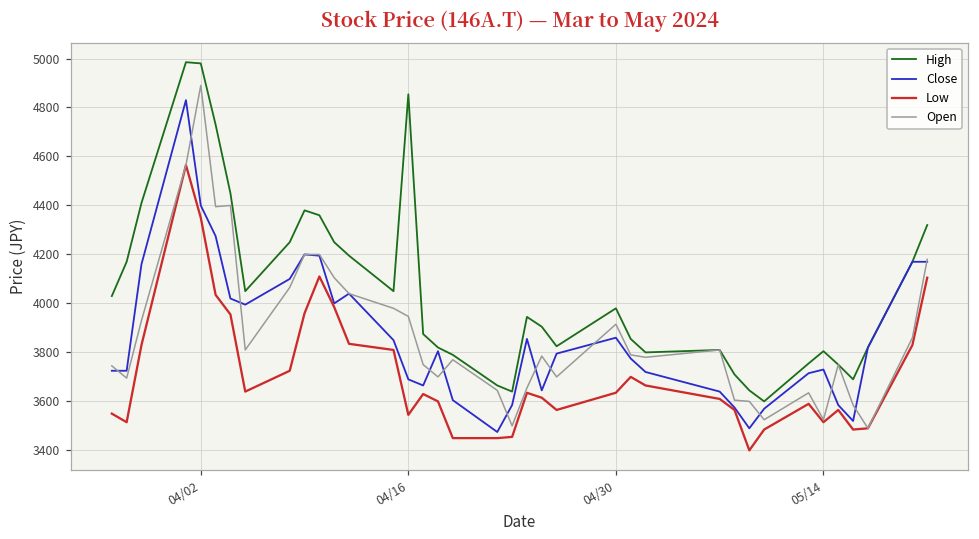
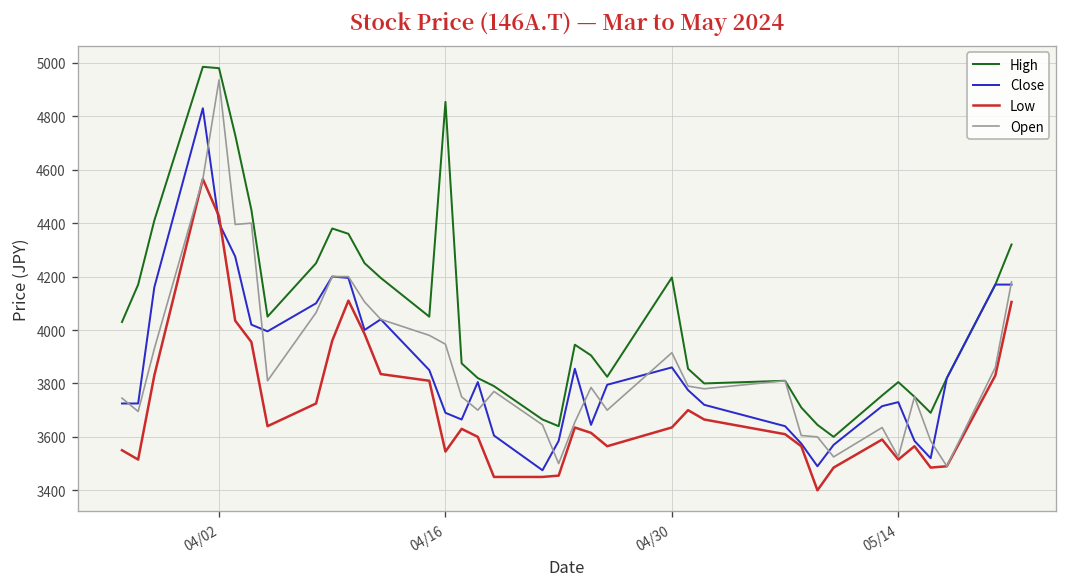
Low, 04/02: 4350 -> 4430
Open, 04/02: 4890 -> 4940
High, 04/30: 3980 -> 4200
